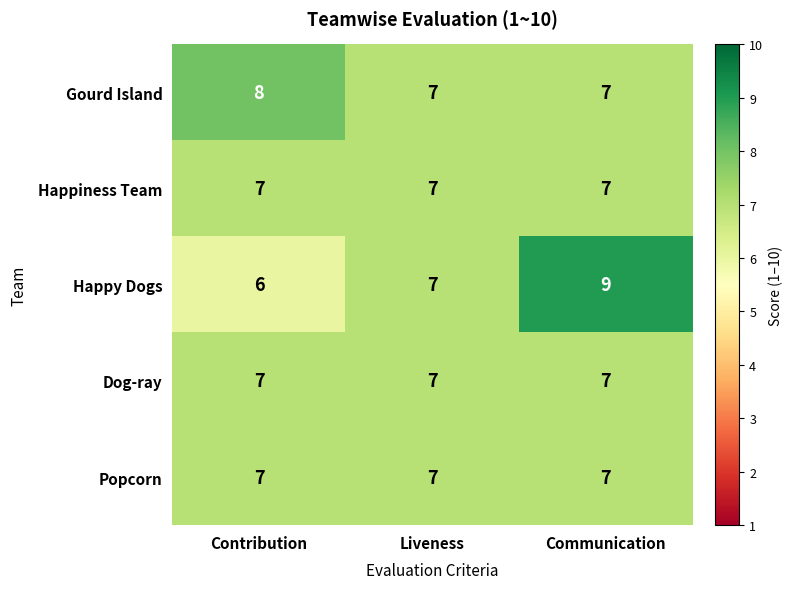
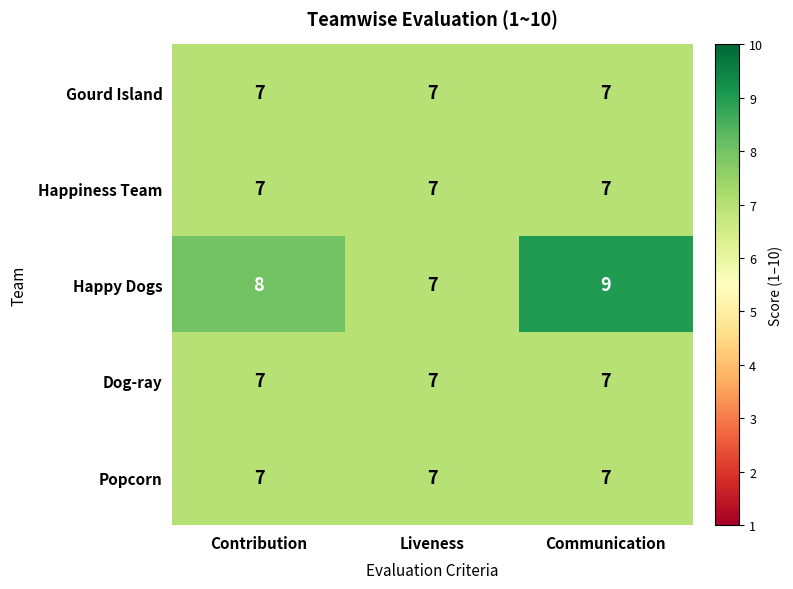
Gourd Island, Contribution: 8 -> 7
Happy Dogs, Contribution: 6 -> 8
